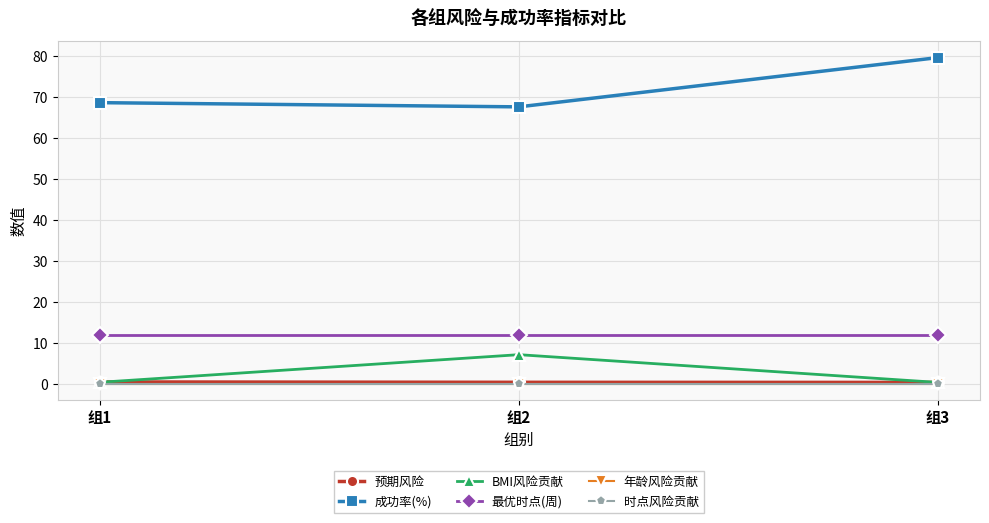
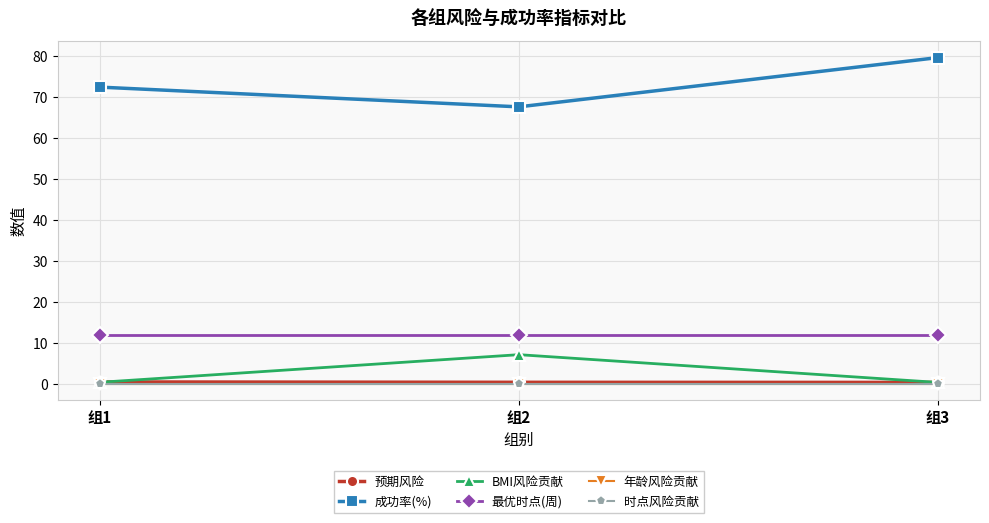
成功率(%), 组1: 69 -> 73
